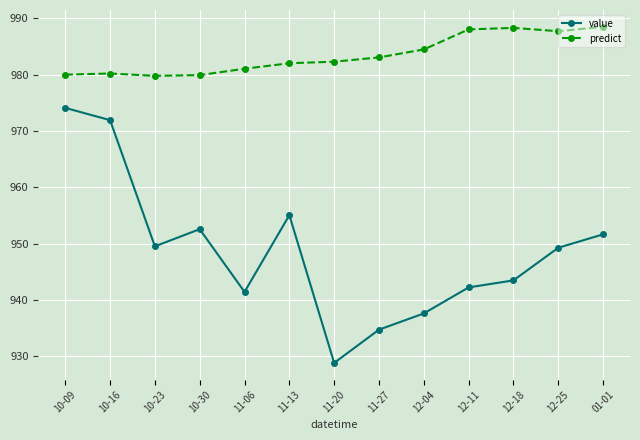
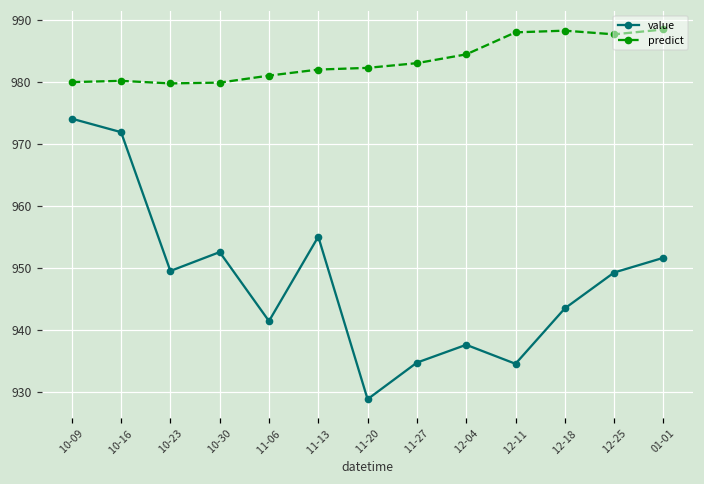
value, 12-11: 942 -> 935
